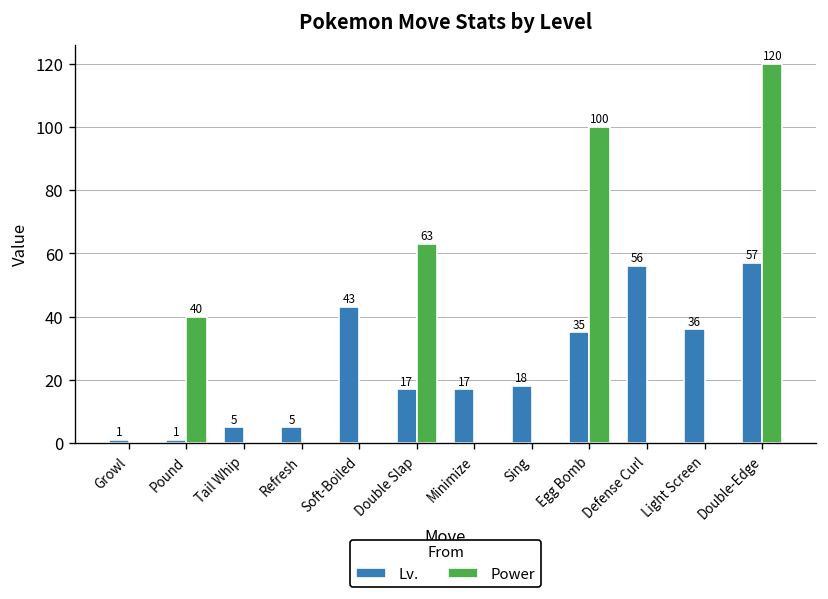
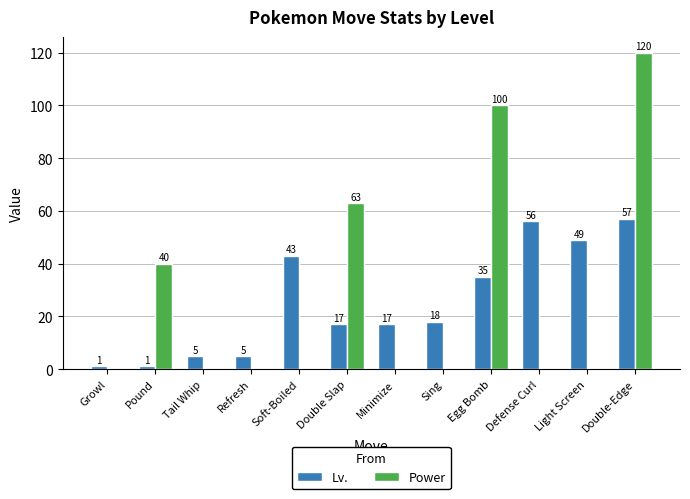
Lv., Light Screen: 36 -> 49
